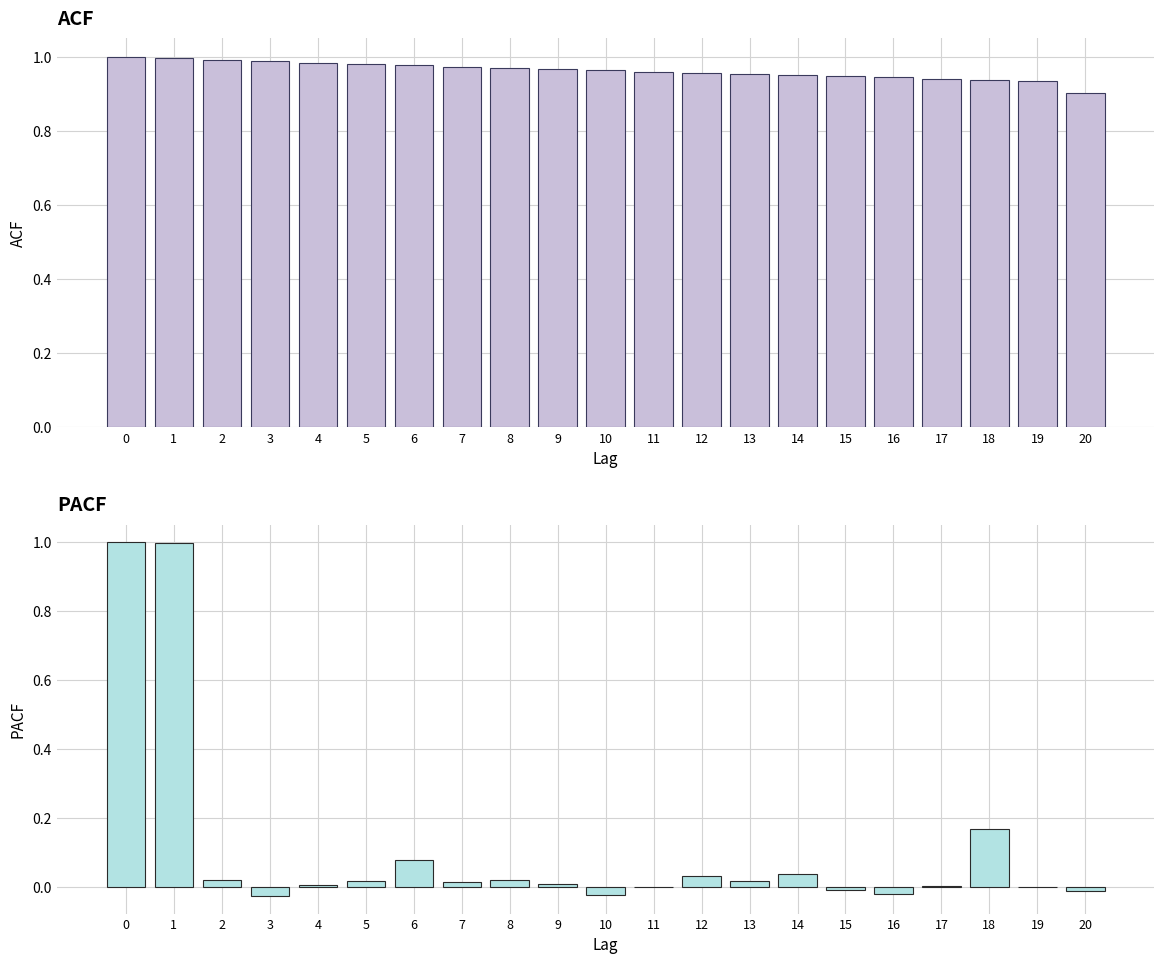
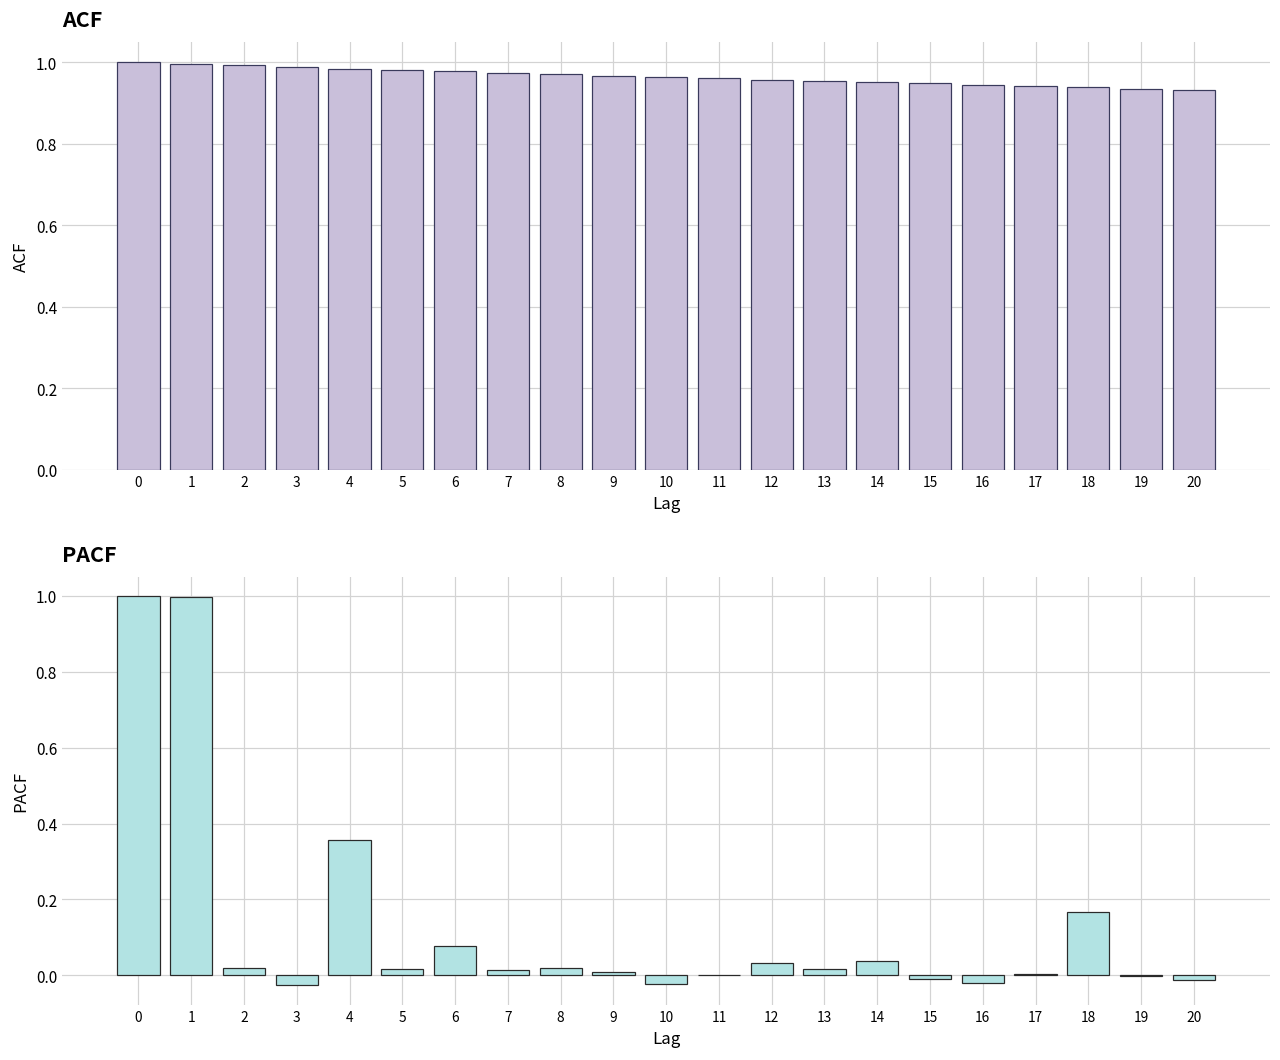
ACF, 20: 0.90 -> 0.93
PACF, 4: 0.01 -> 0.36
